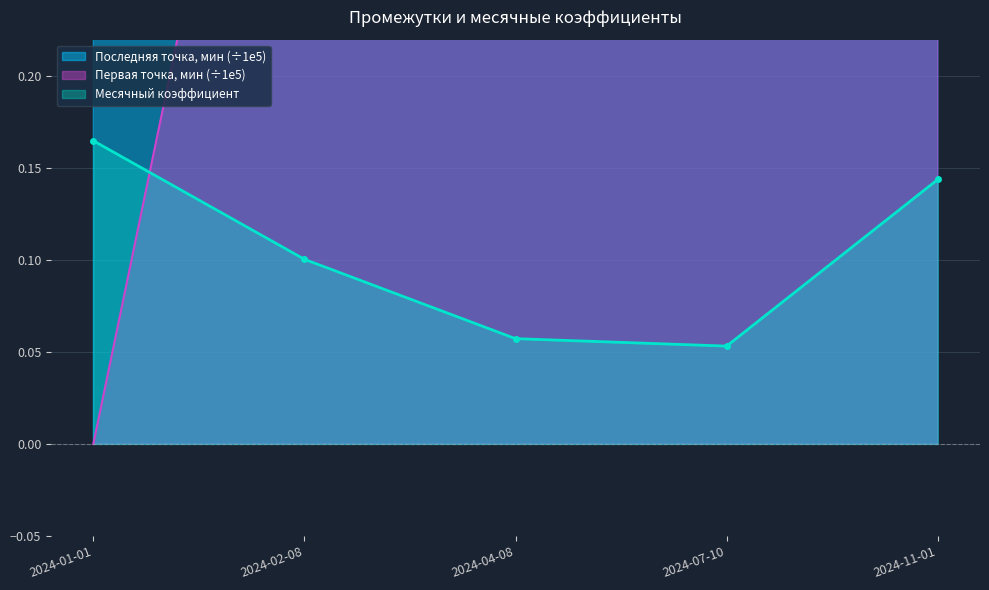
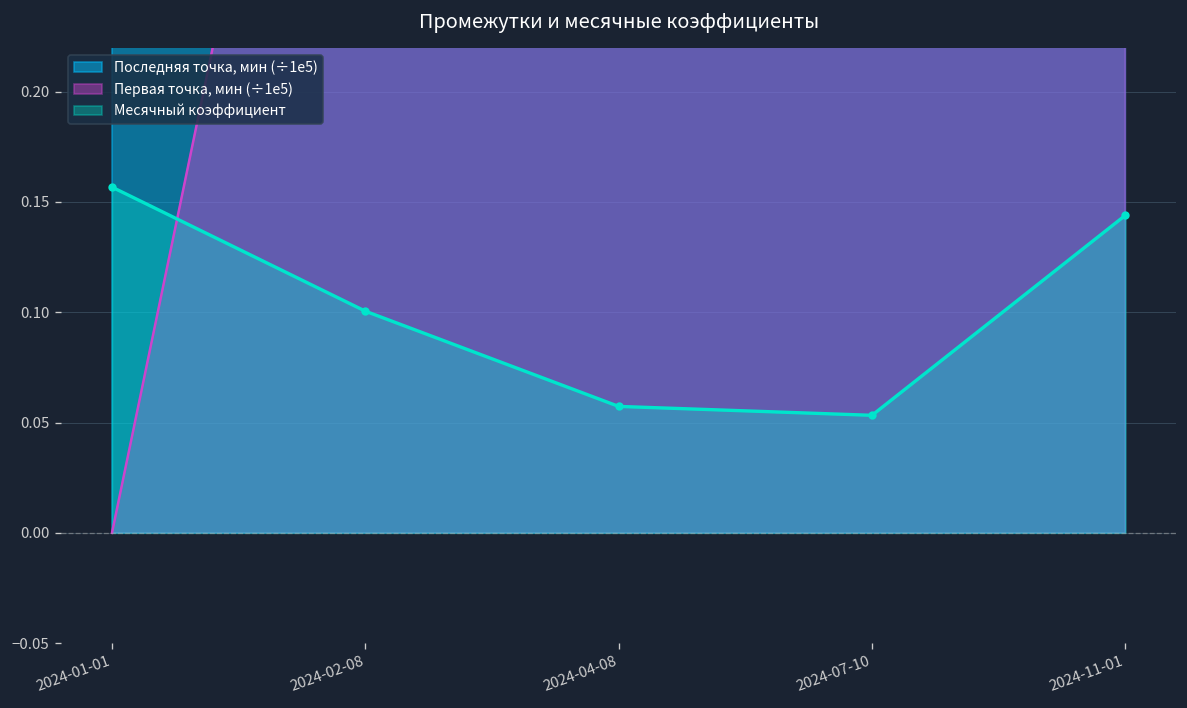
Месячный коэффициент, 2024-01-01: 0.165 -> 0.157
